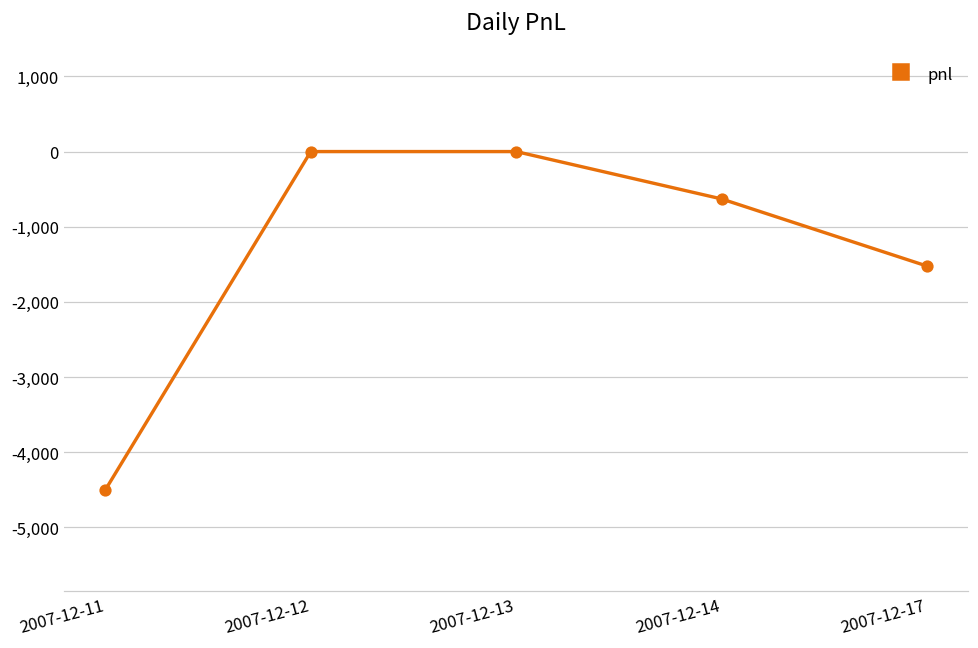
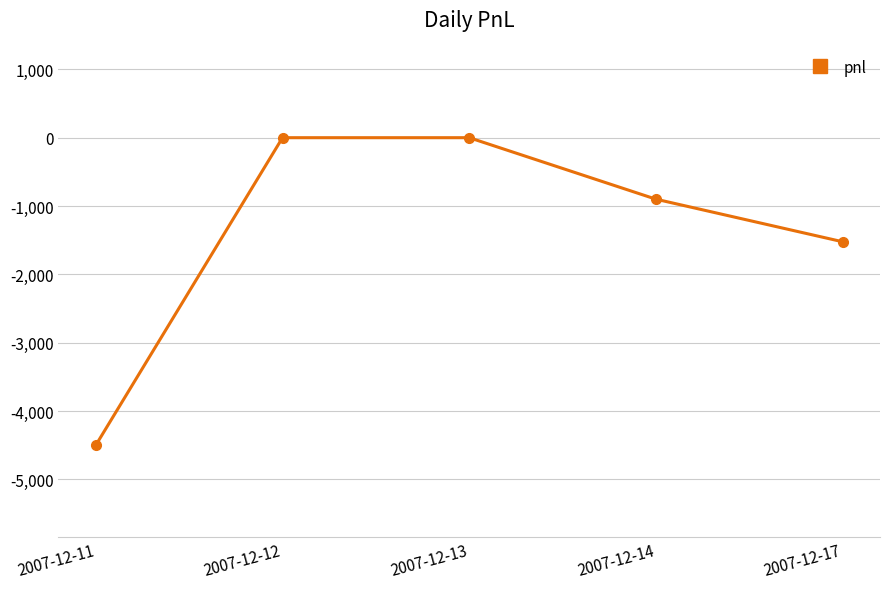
2007-12-14: -600 -> -900
